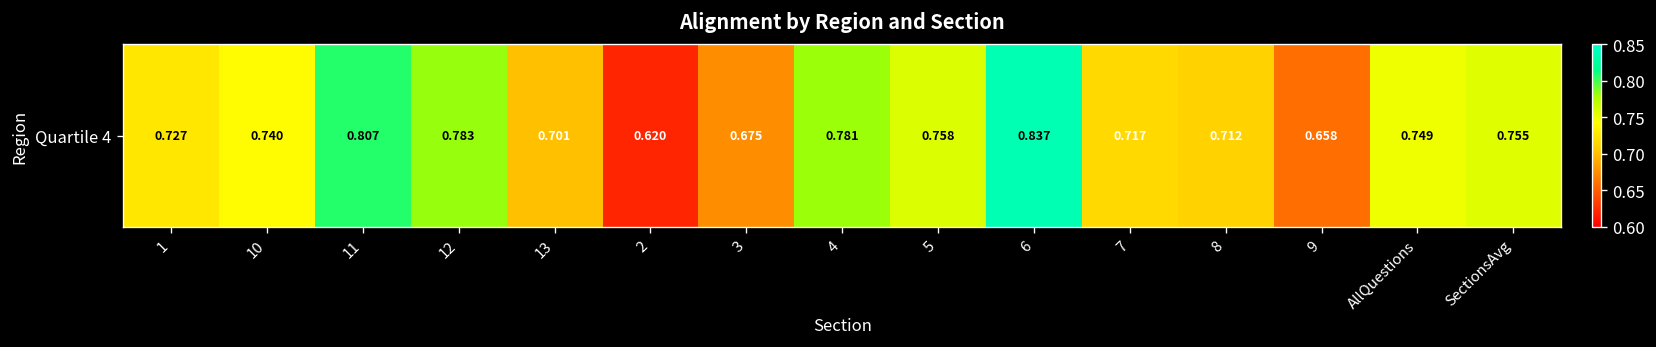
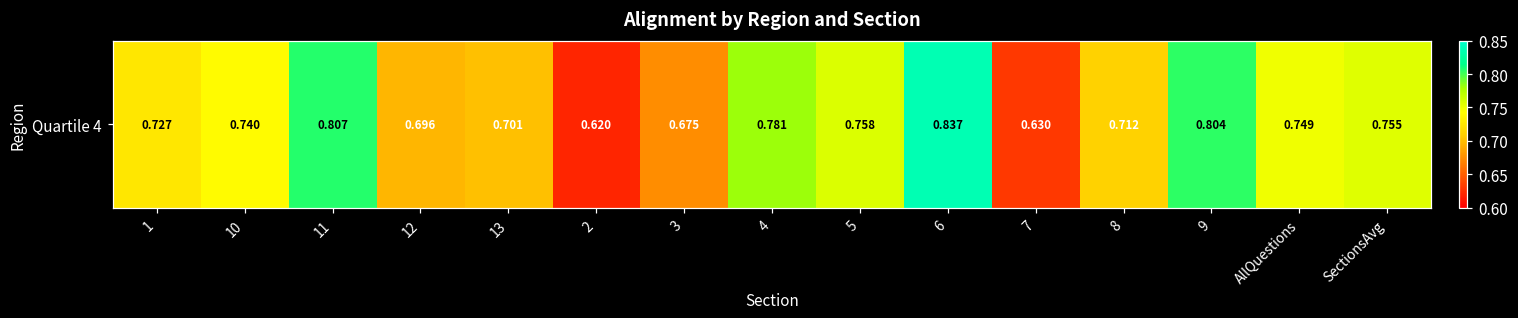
Quartile 4, 12: 0.783 -> 0.696
Quartile 4, 7: 0.717 -> 0.630
Quartile 4, 9: 0.658 -> 0.804
